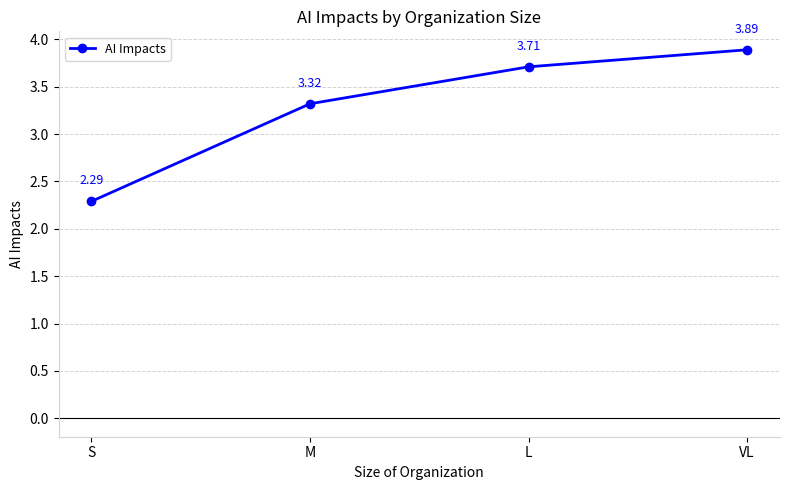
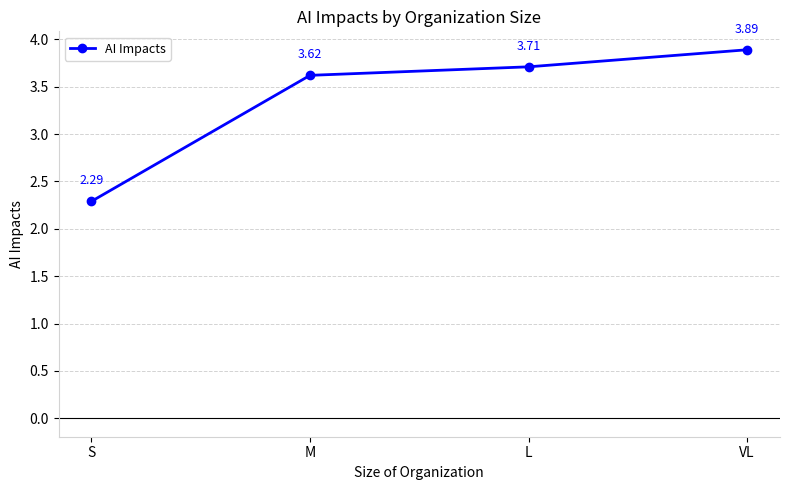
M: 3.32 -> 3.62
